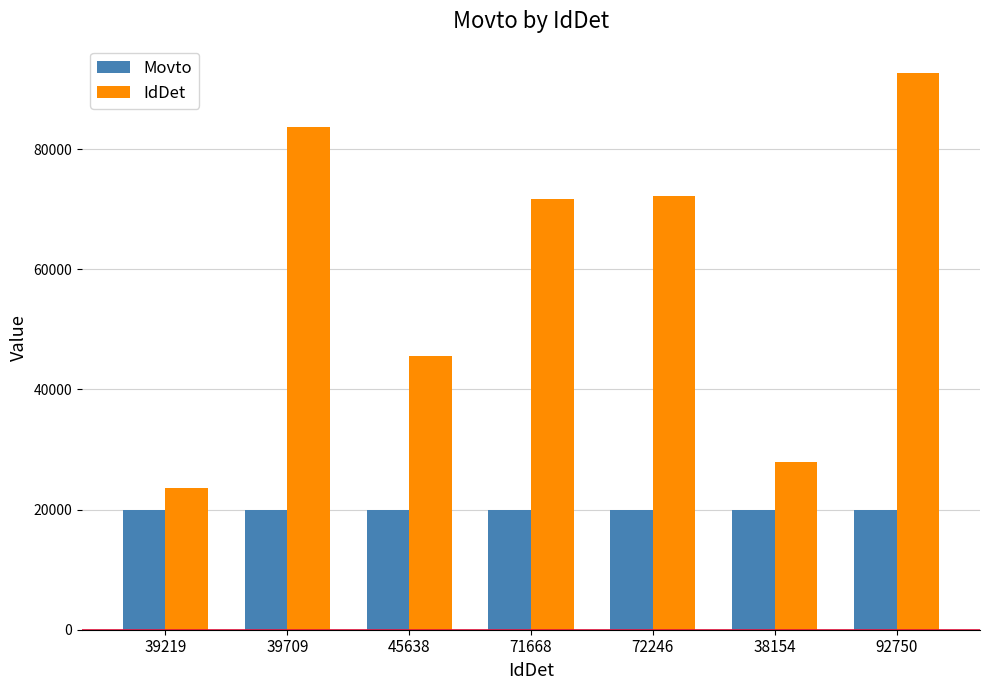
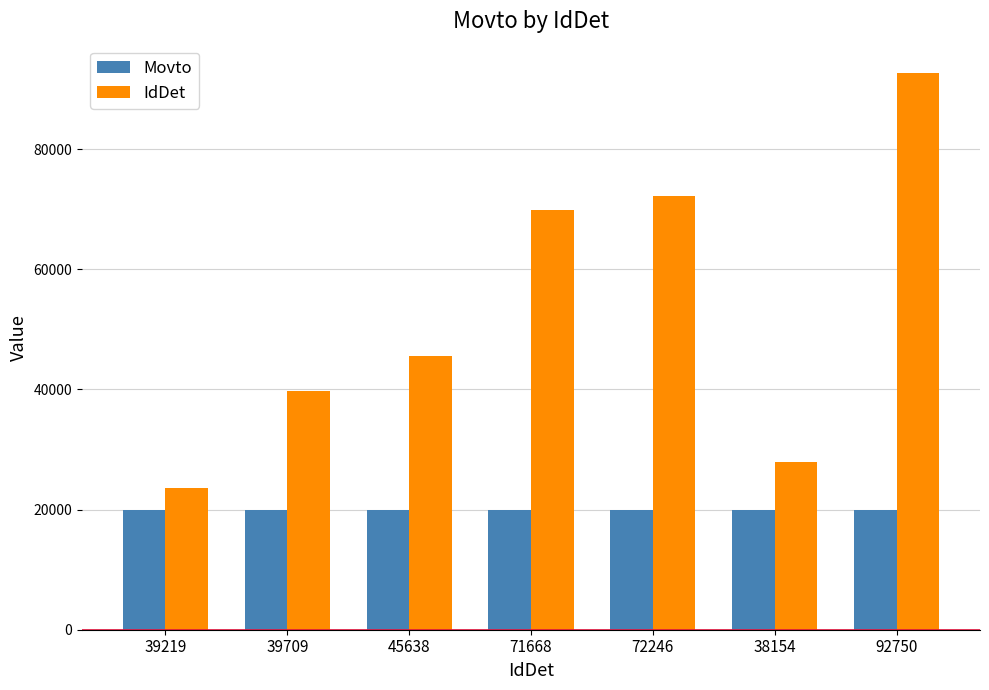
IdDet, 39709: 84000 -> 40000
IdDet, 71668: 72000 -> 70000
